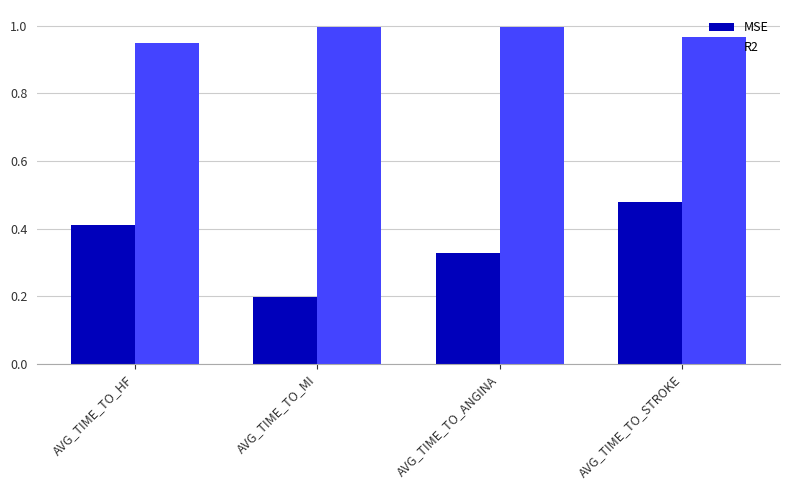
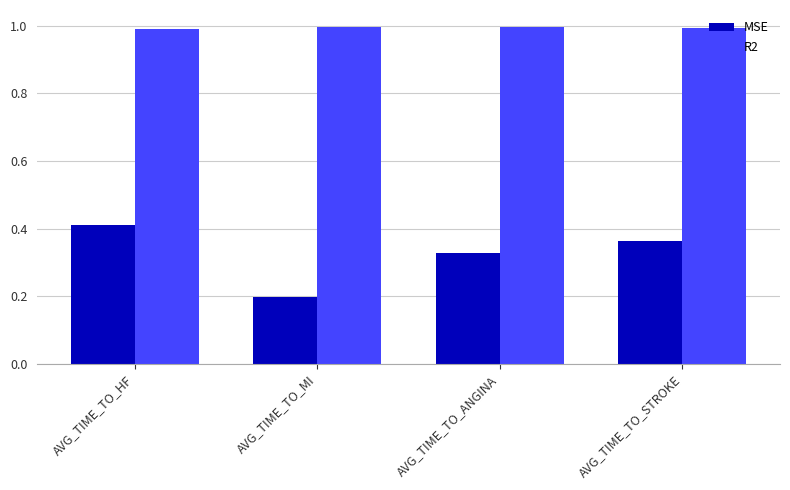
R2, AVG_TIME_TO_HF: 0.95 -> 0.99
MSE, AVG_TIME_TO_STROKE: 0.48 -> 0.36
R2, AVG_TIME_TO_STROKE: 0.97 -> 0.99
